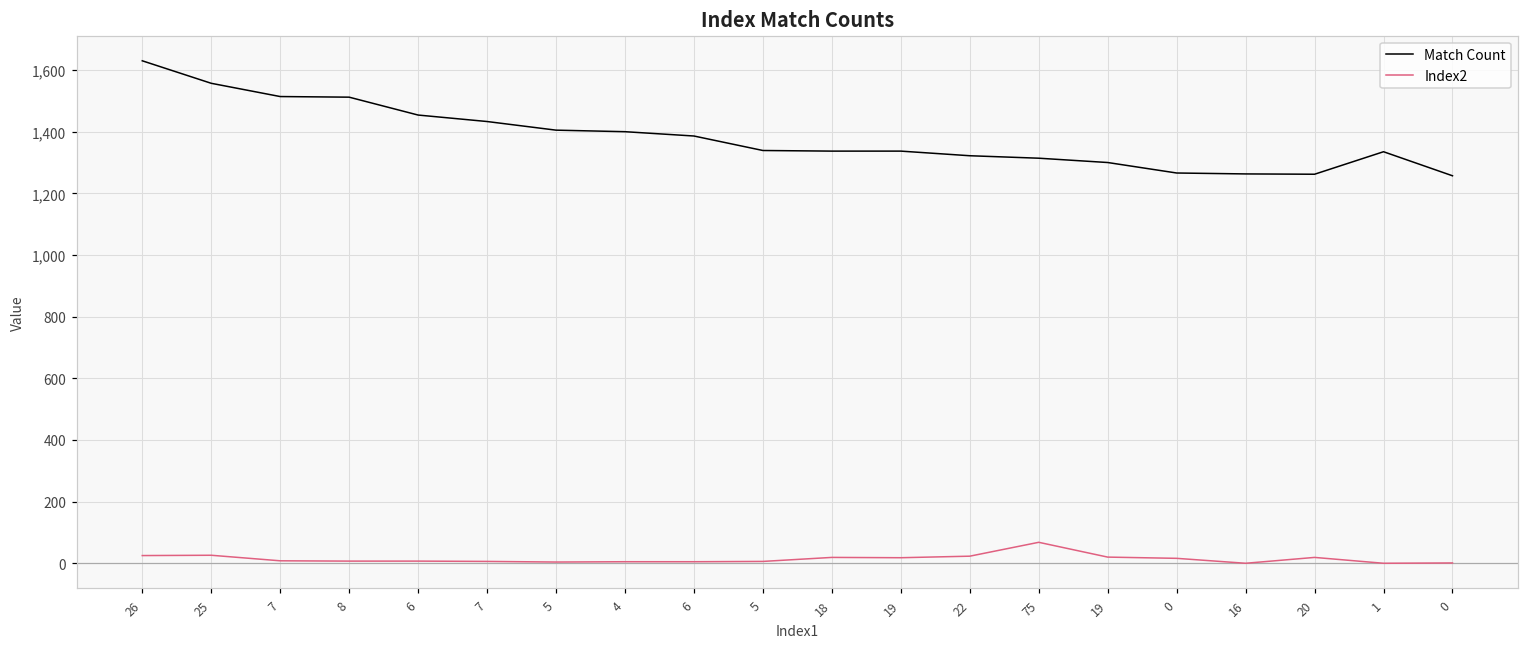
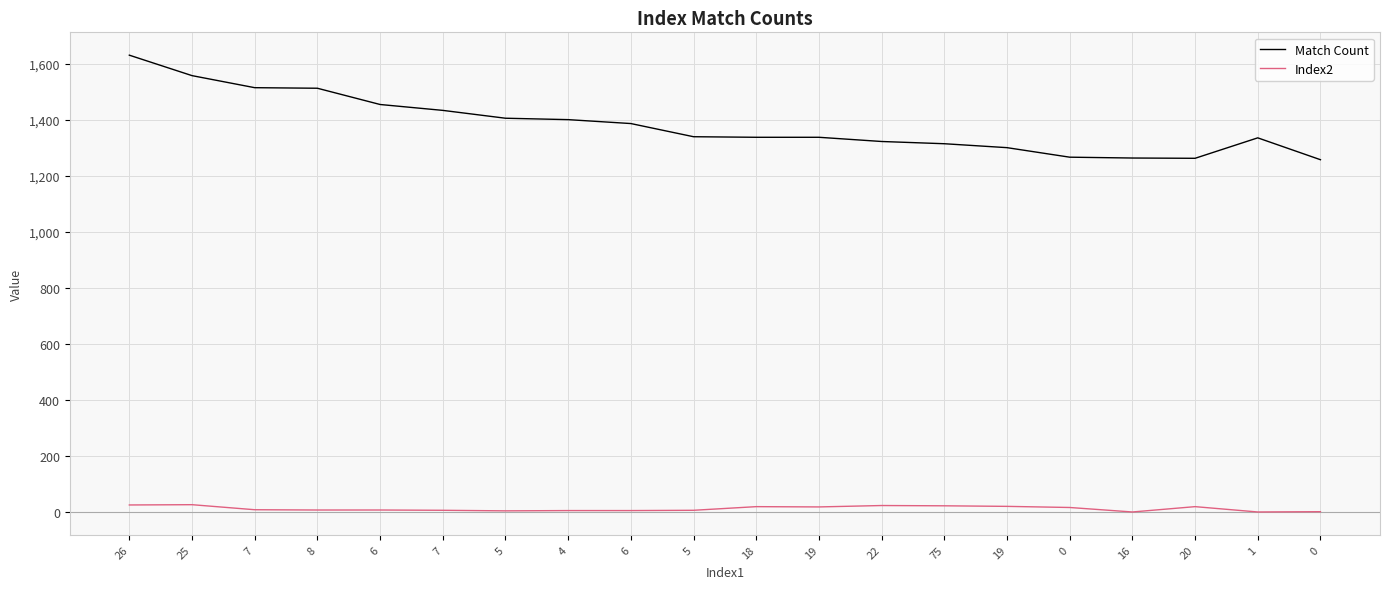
Index2, 75: 70 -> 20
